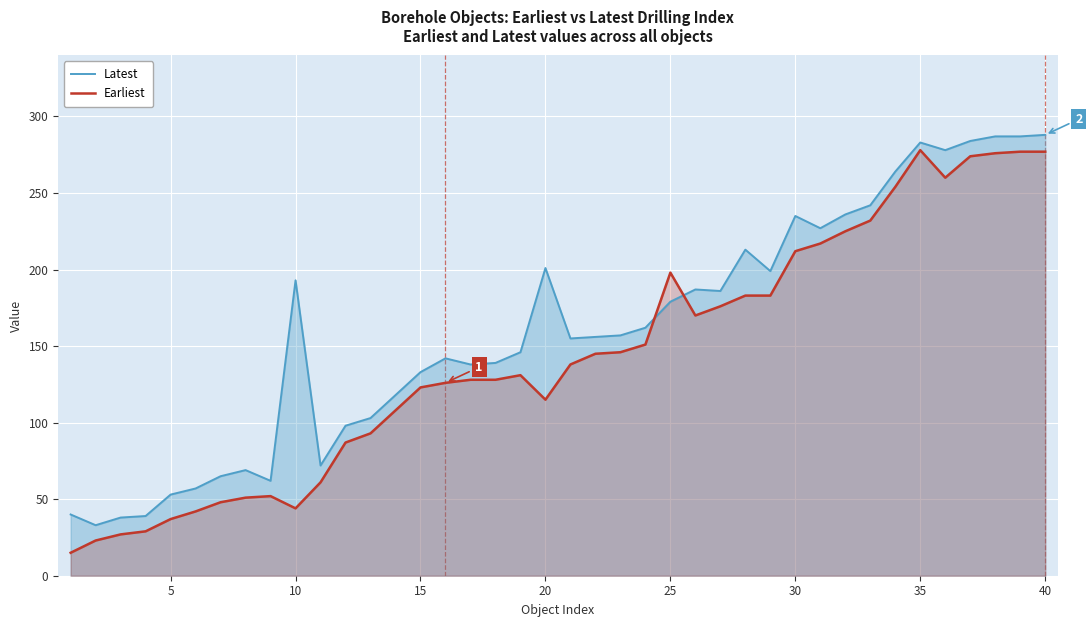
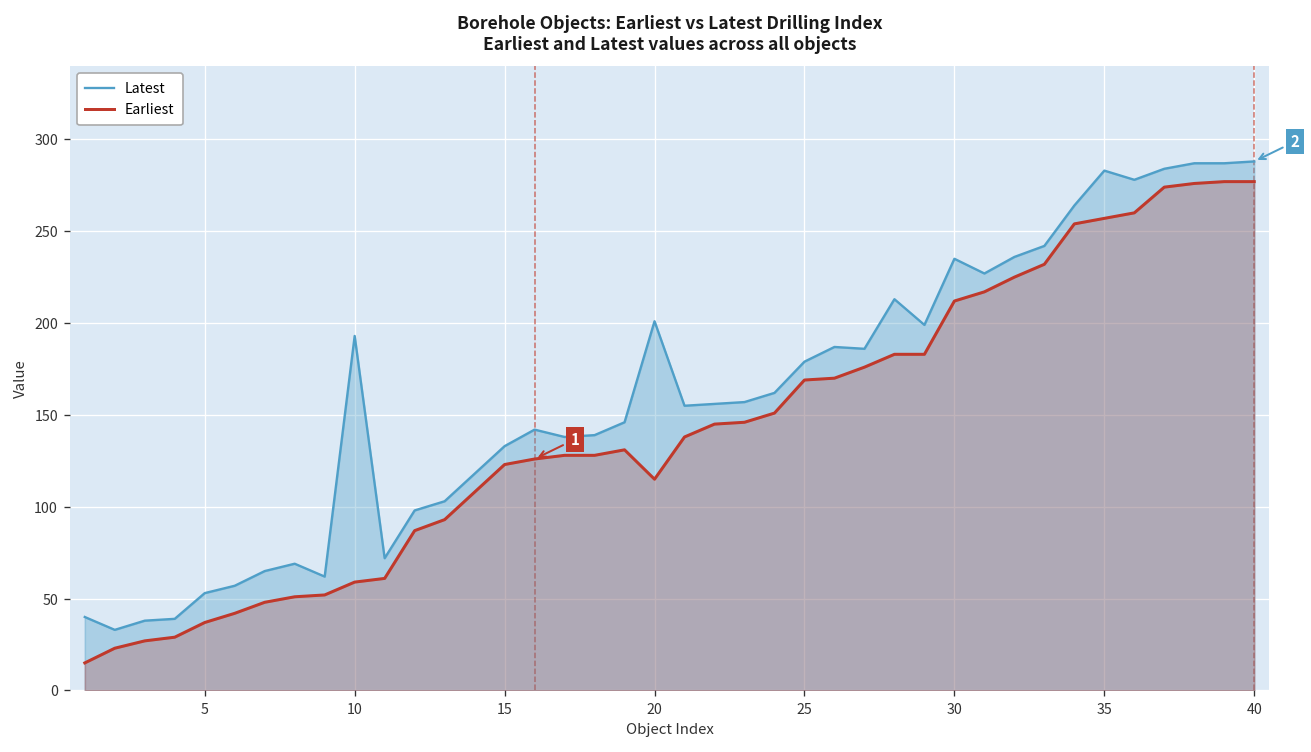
Earliest, 10: 44 -> 59
Earliest, 25: 198 -> 169
Earliest, 35: 278 -> 257
